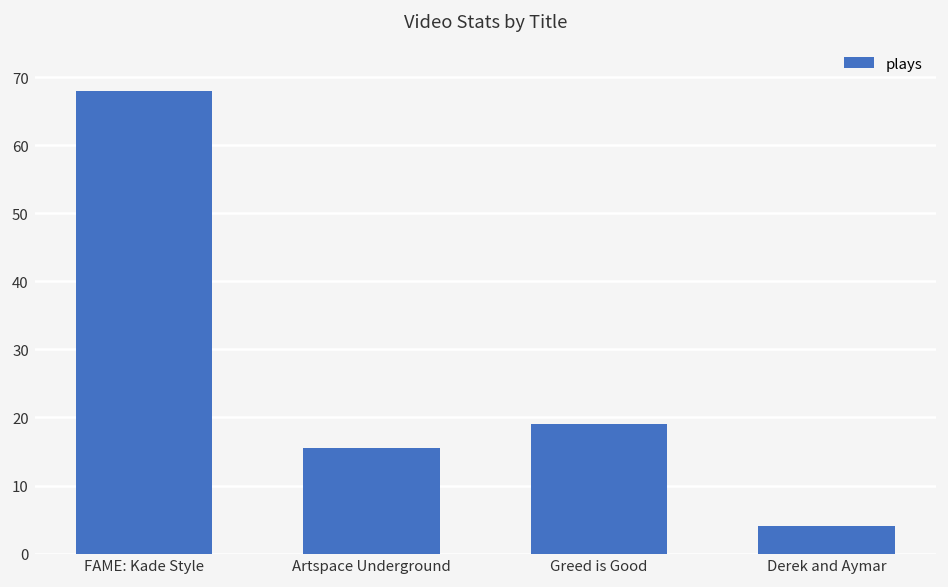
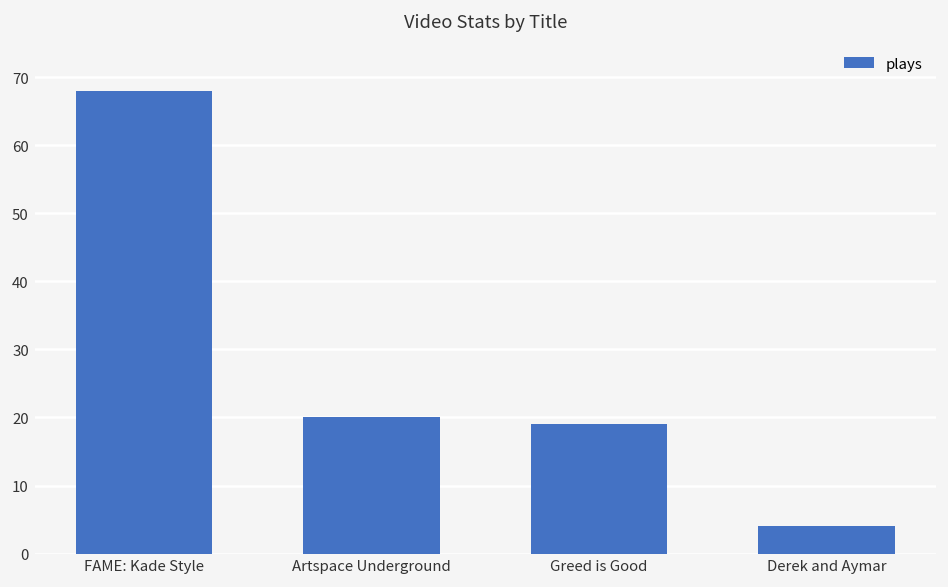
Artspace Underground: 16 -> 20
